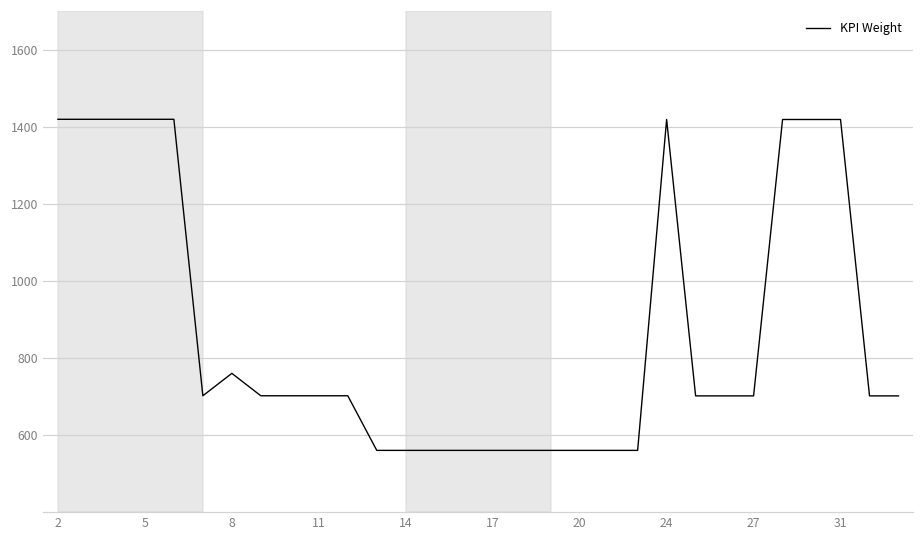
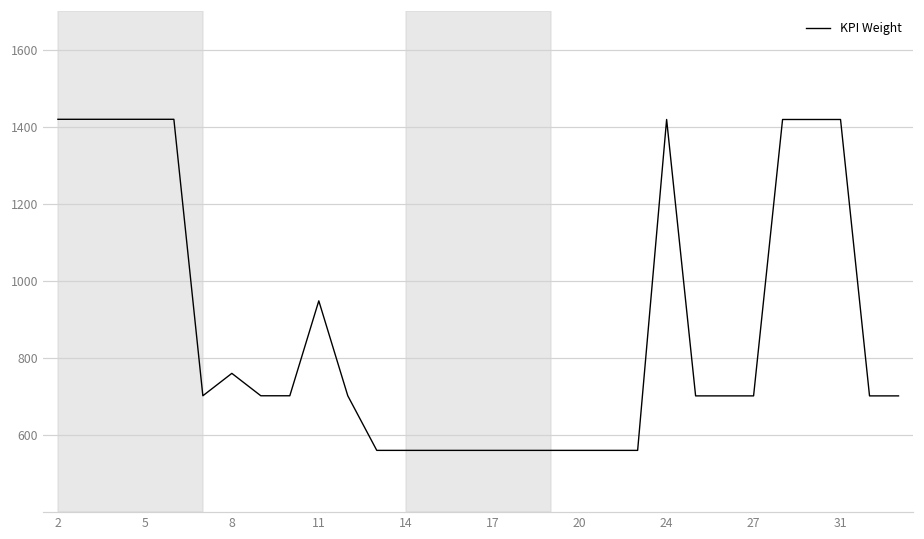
11: 700 -> 950
